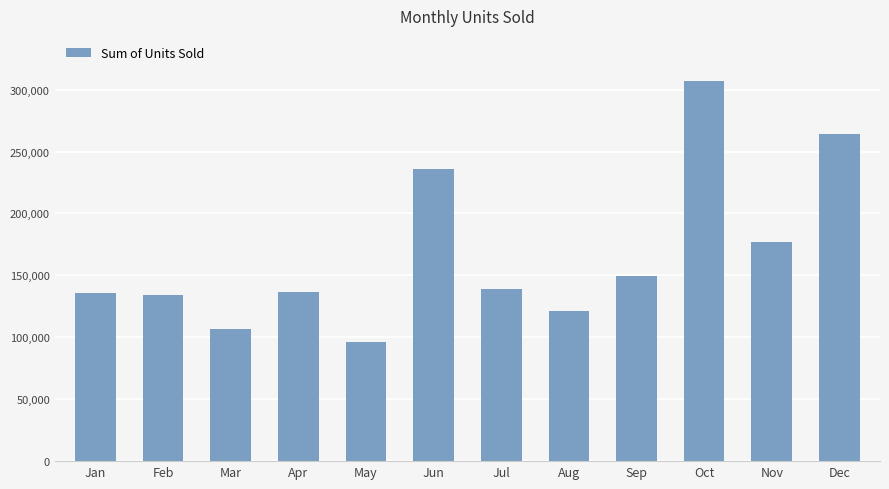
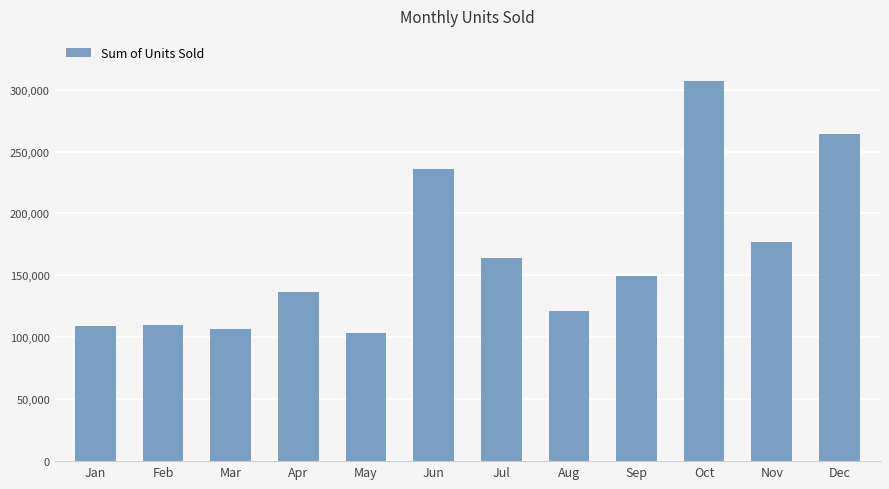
Jan: 136,000 -> 109,000
Feb: 134,000 -> 110,000
May: 96,000 -> 104,000
Jul: 139,000 -> 164,000
